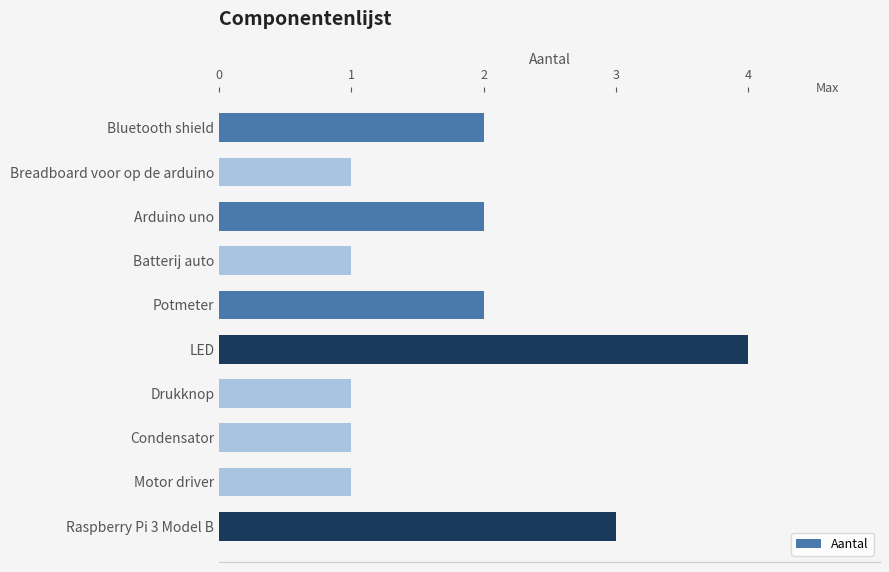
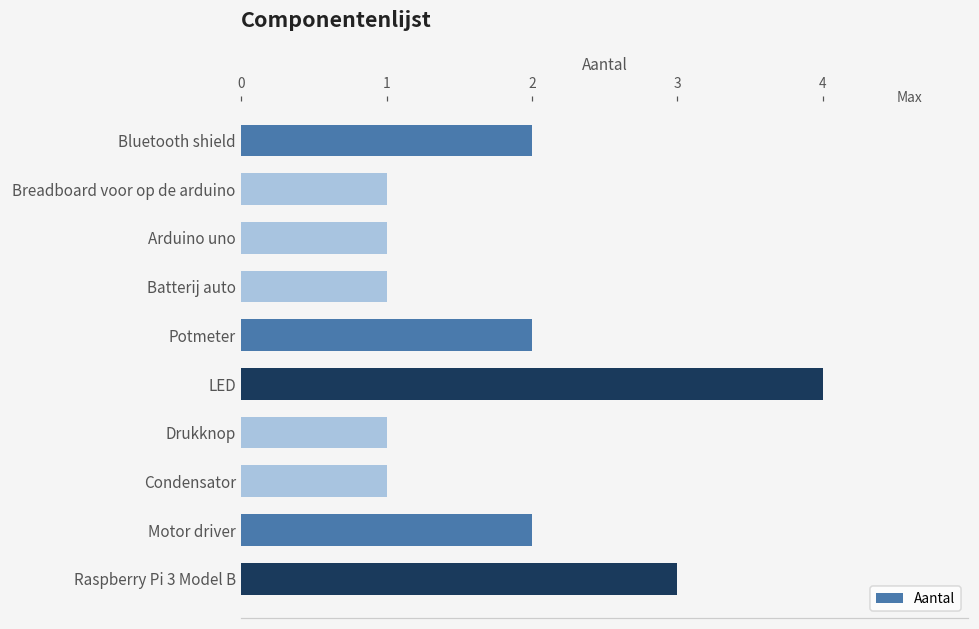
Arduino uno: 2 -> 1
Motor driver: 1 -> 2
